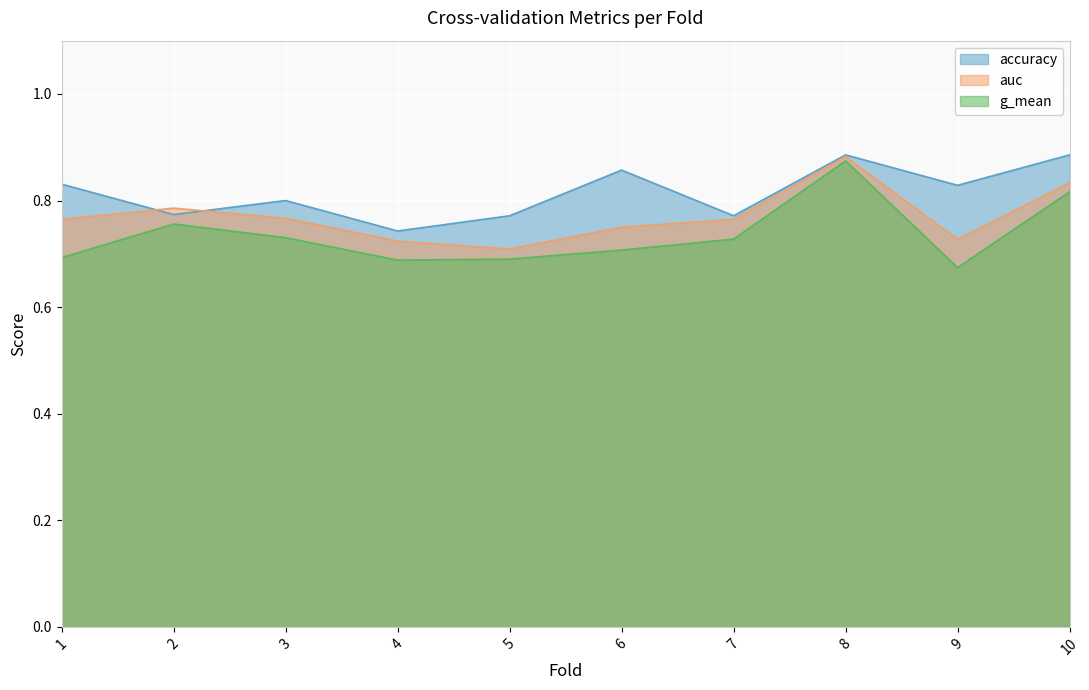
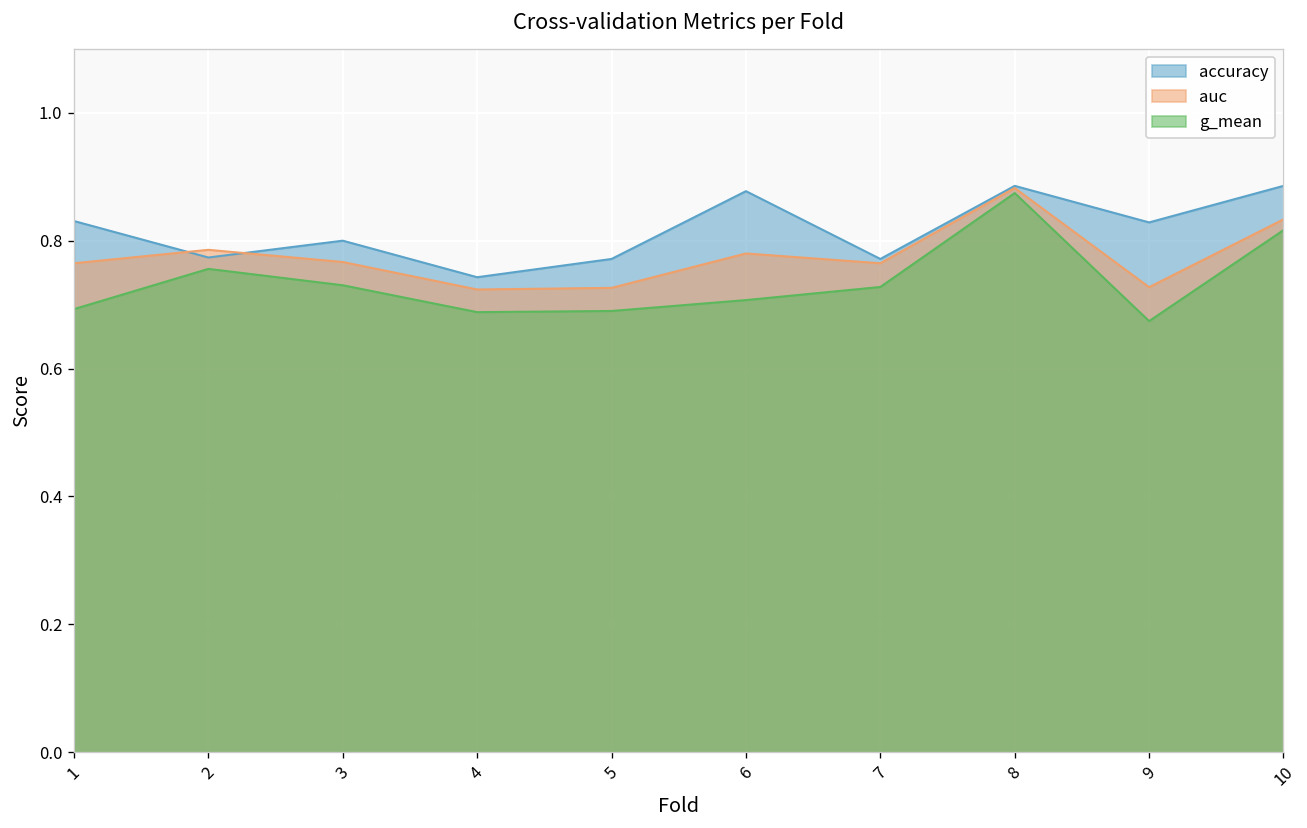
auc, 5: 0.71 -> 0.73
accuracy, 6: 0.86 -> 0.88
auc, 6: 0.75 -> 0.78
